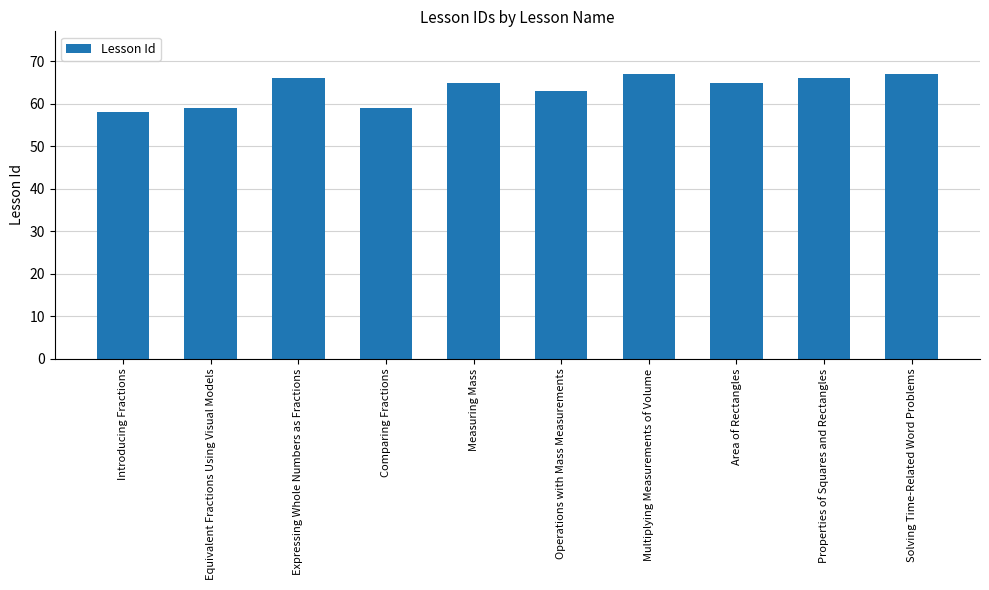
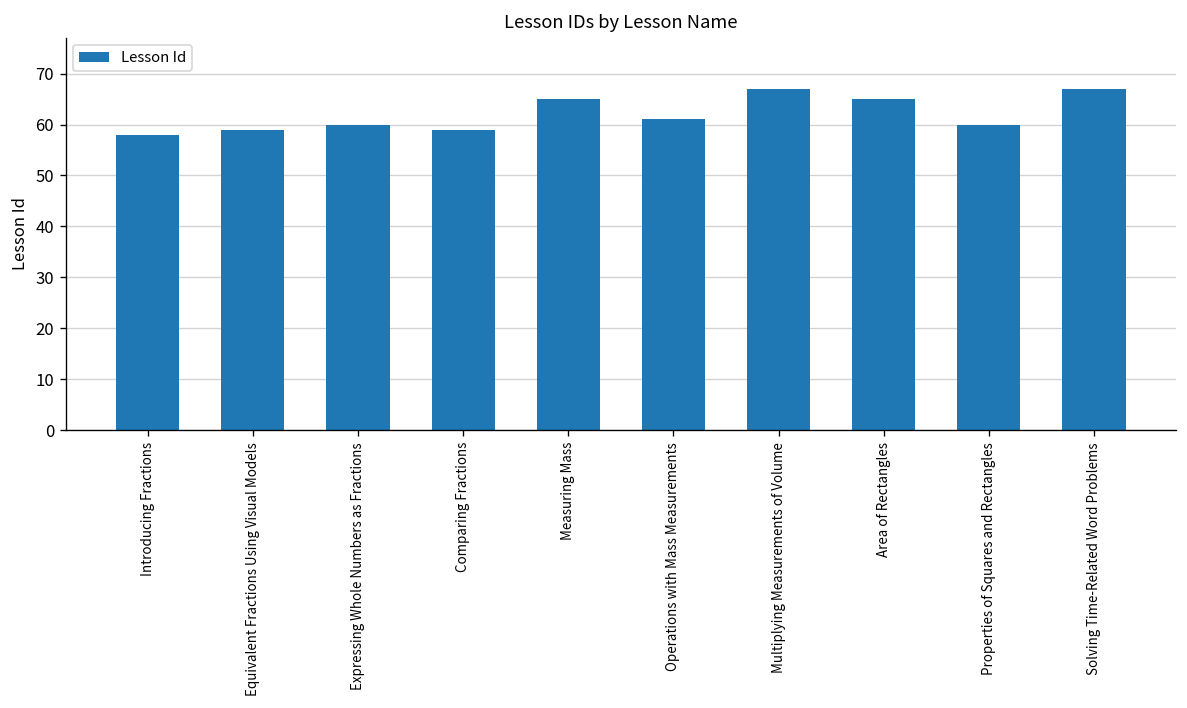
Expressing Whole Numbers as Fractions: 66 -> 60
Operations with Mass Measurements: 63 -> 61
Properties of Squares and Rectangles: 66 -> 60
